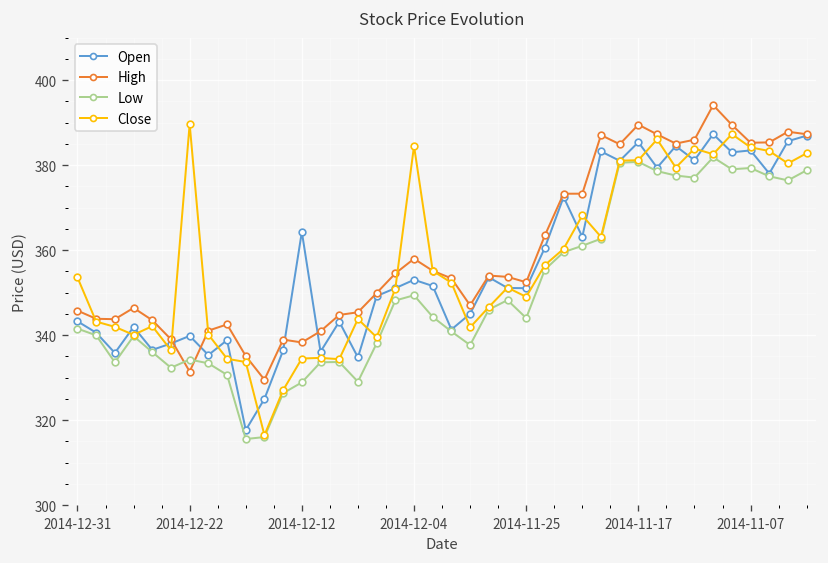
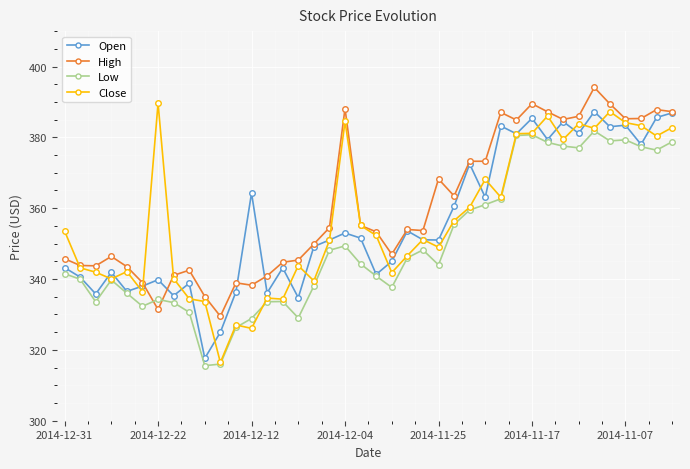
Close, 2014-12-12: 334 -> 326
High, 2014-12-04: 358 -> 388
High, 2014-11-25: 352 -> 368
